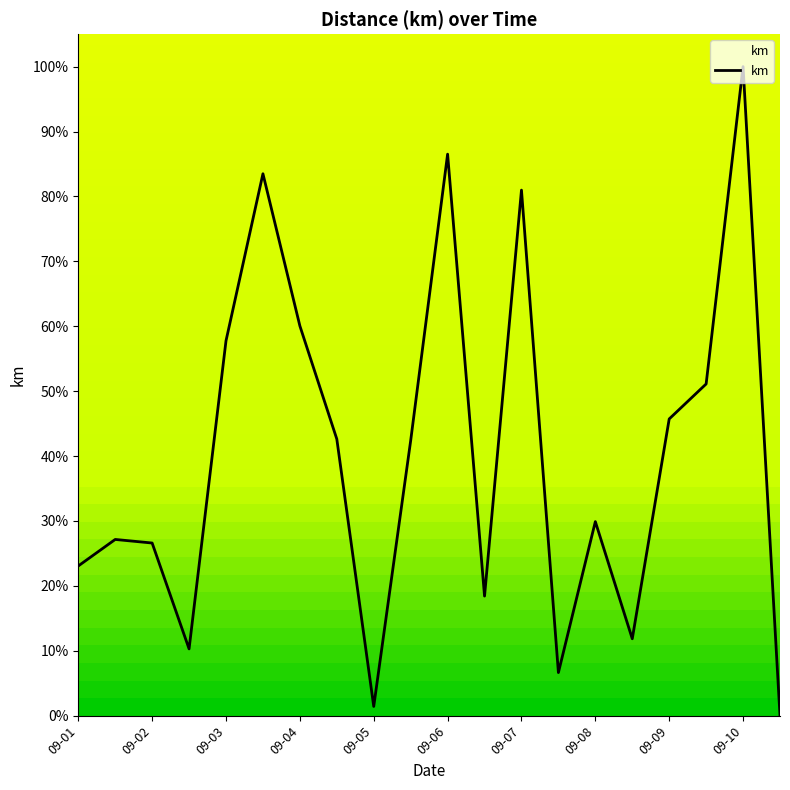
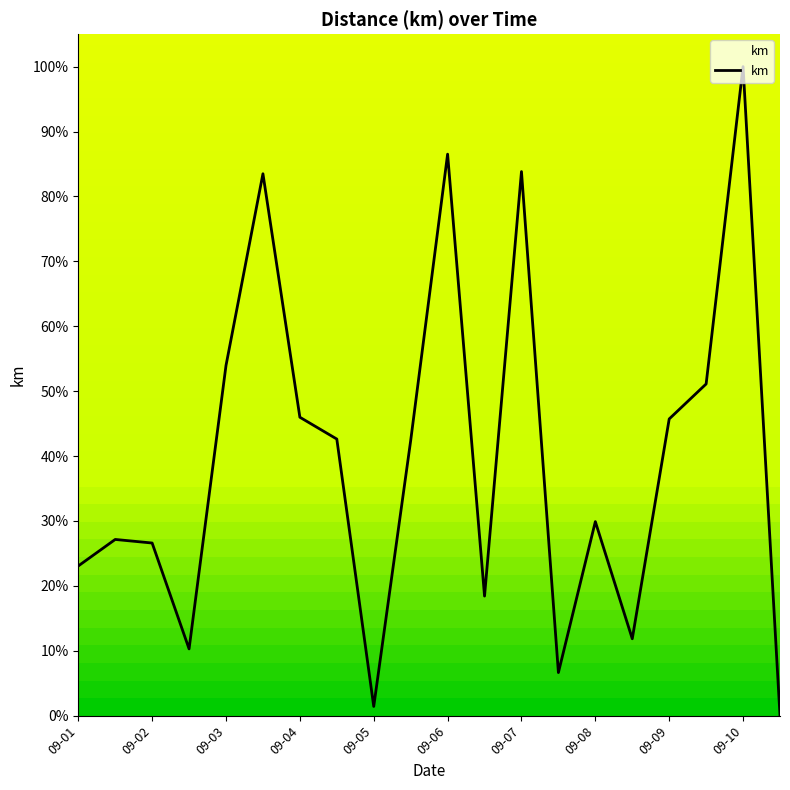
09-03: 58% -> 54%
09-04: 60% -> 46%
09-07: 81% -> 84%
